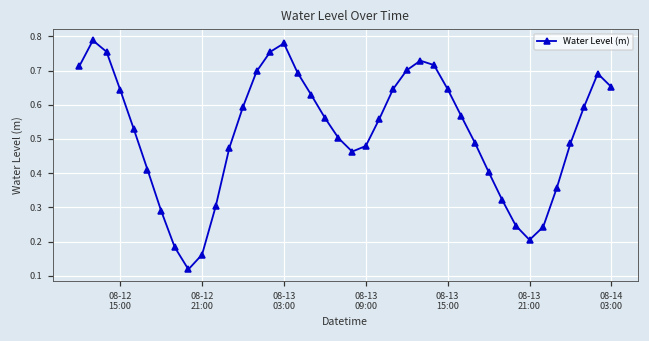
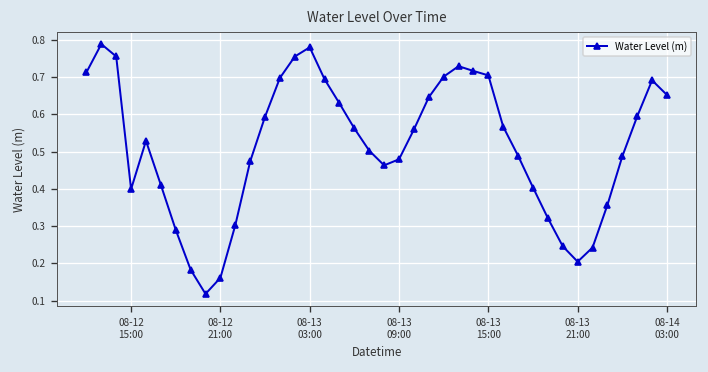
08-12 15:00: 0.64 -> 0.40
08-13 15:00: 0.65 -> 0.70
